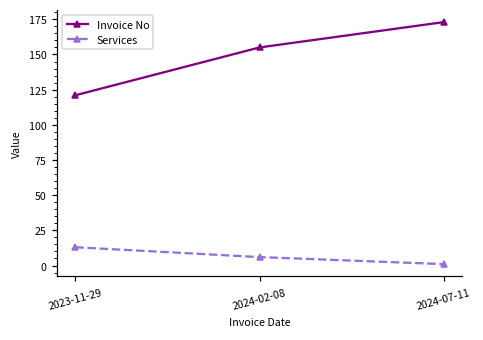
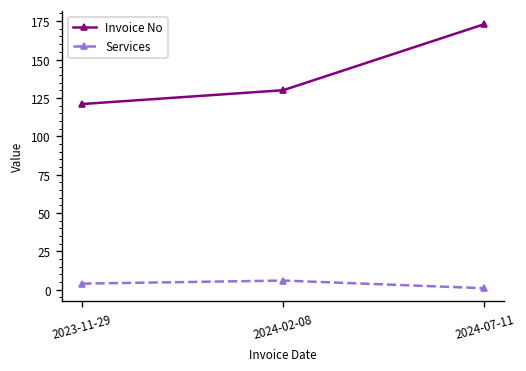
Services, 2023-11-29: 13 -> 4
Invoice No, 2024-02-08: 155 -> 130
